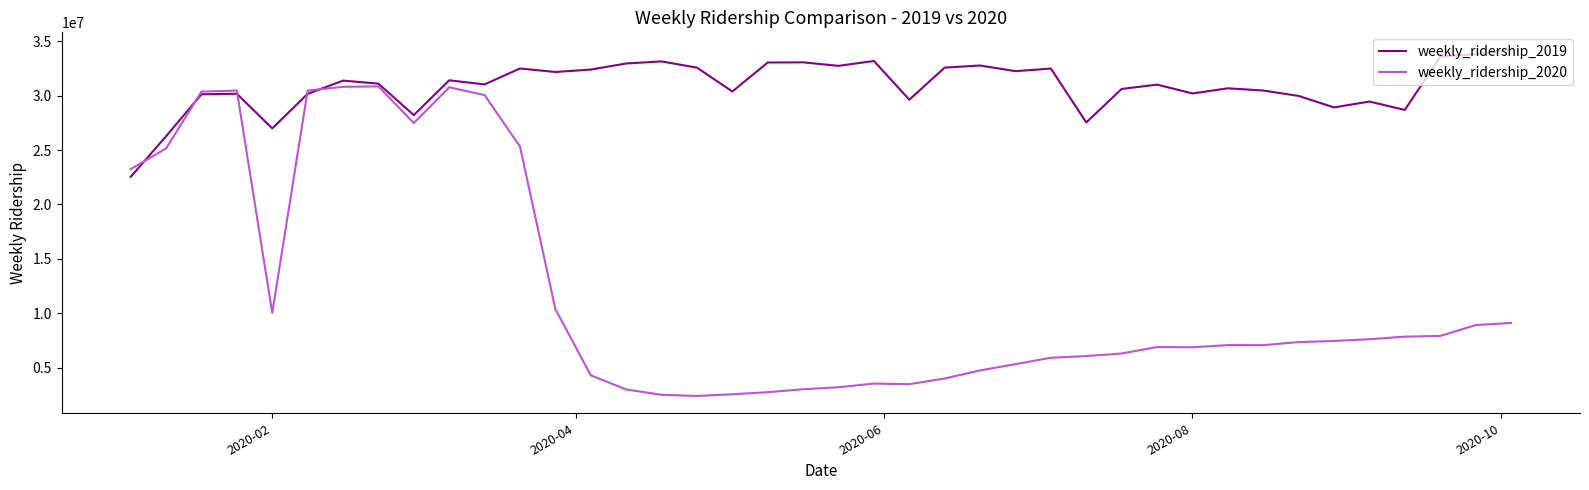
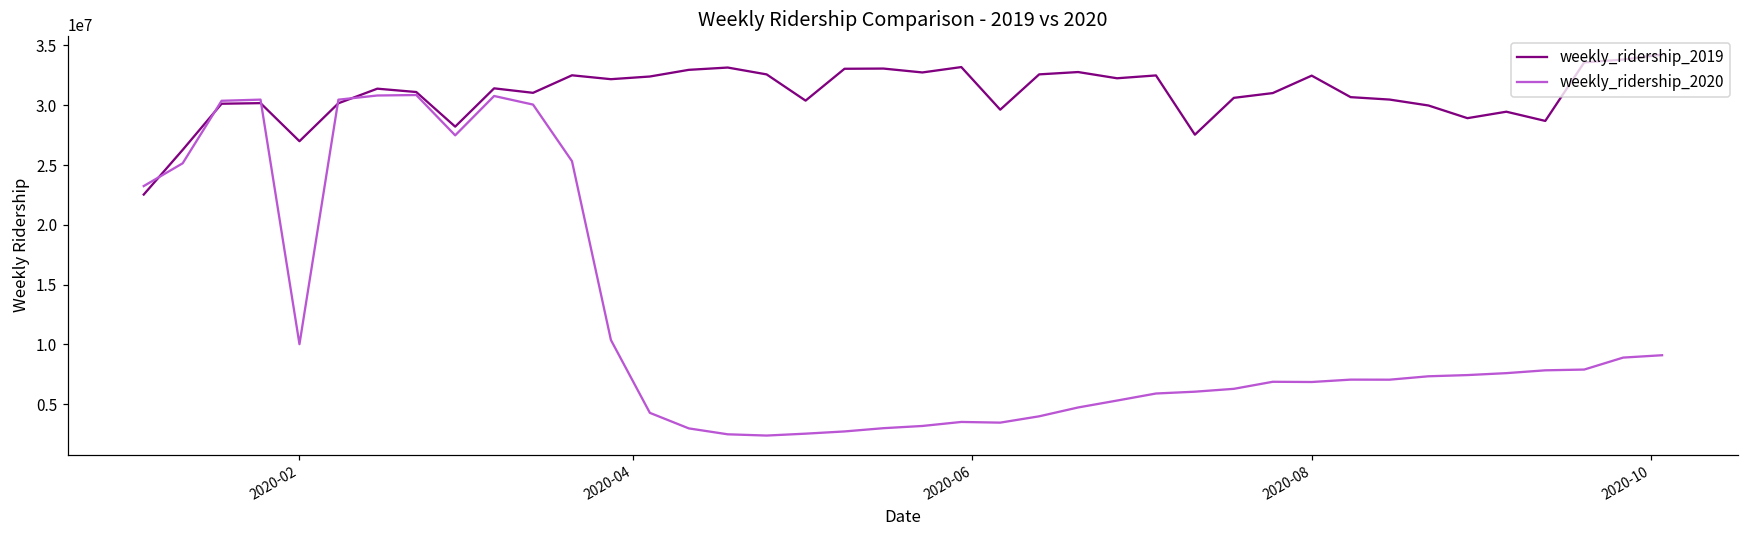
weekly_ridership_2019, 2020-08: 30200000 -> 32500000
